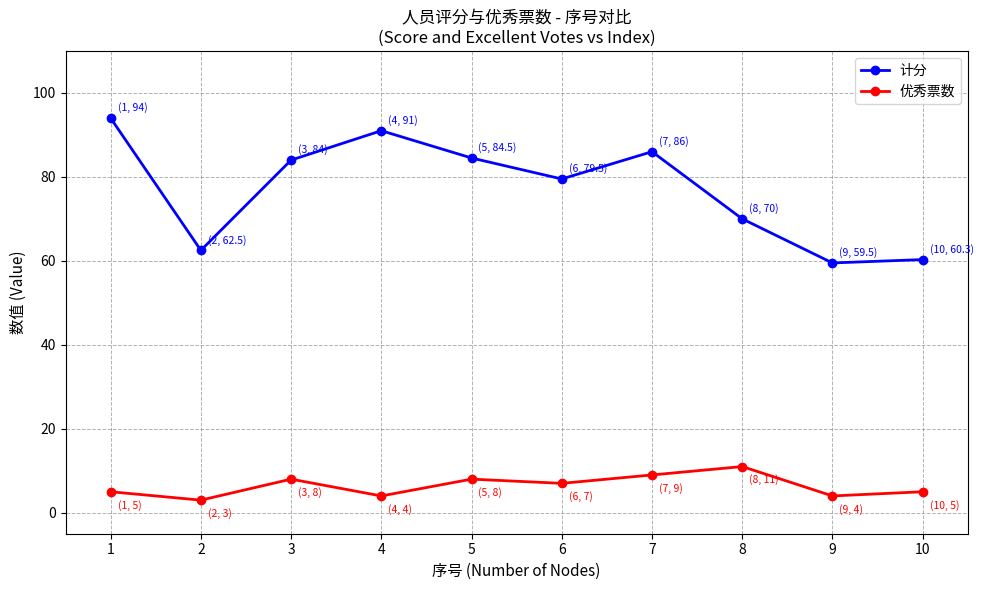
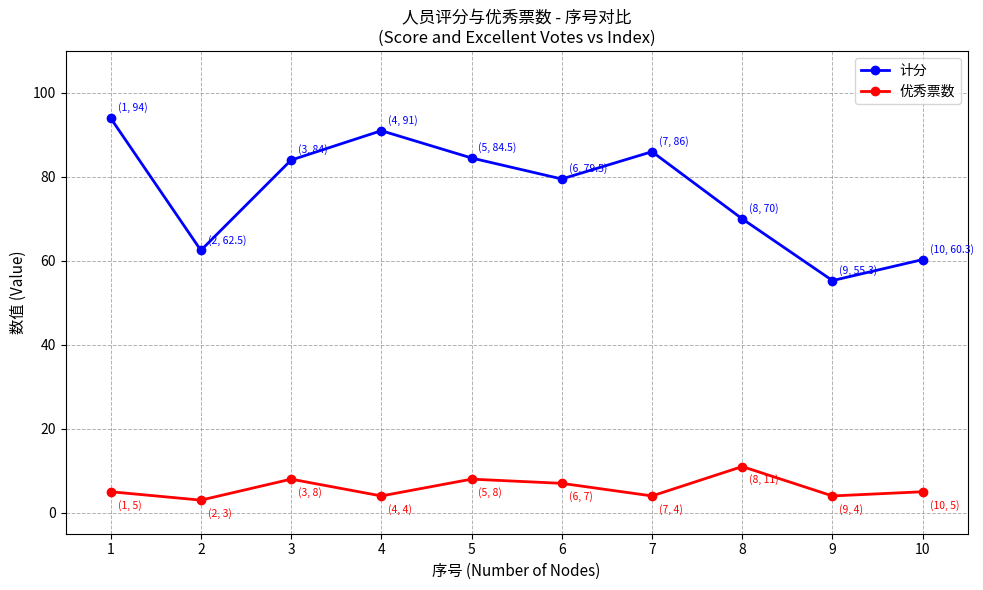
优秀票数, 7: 9 -> 4
计分, 9: 59.5 -> 55.3
